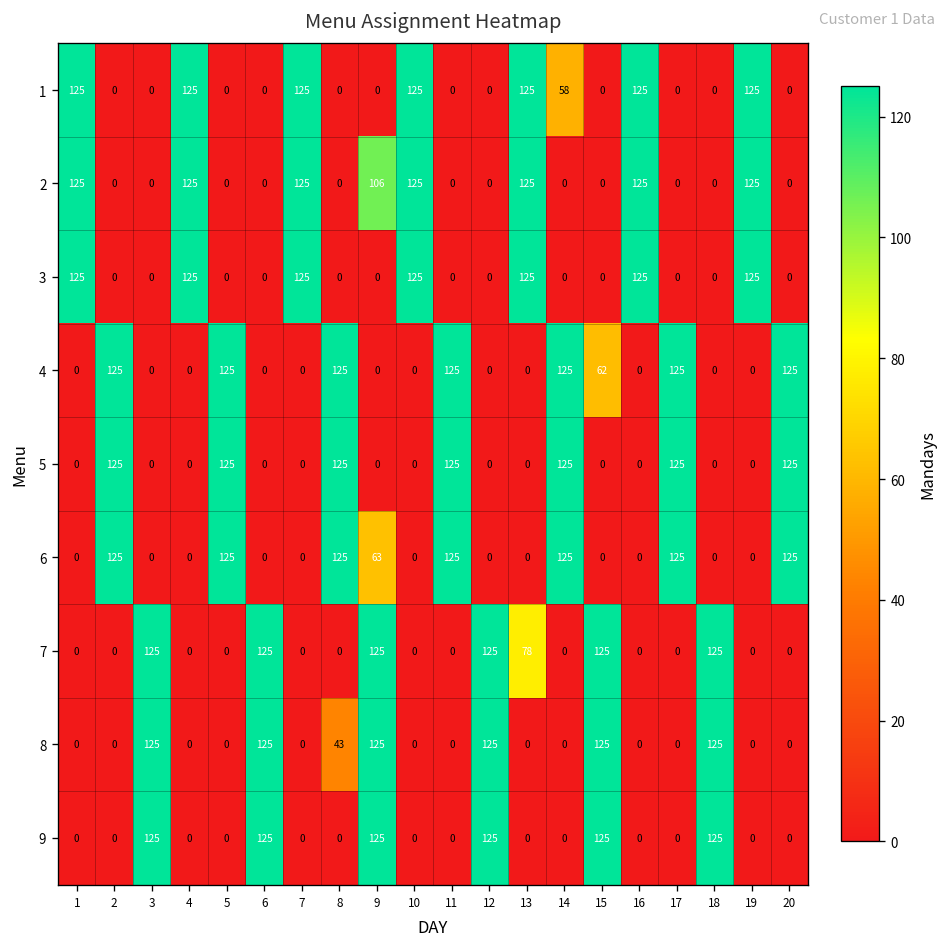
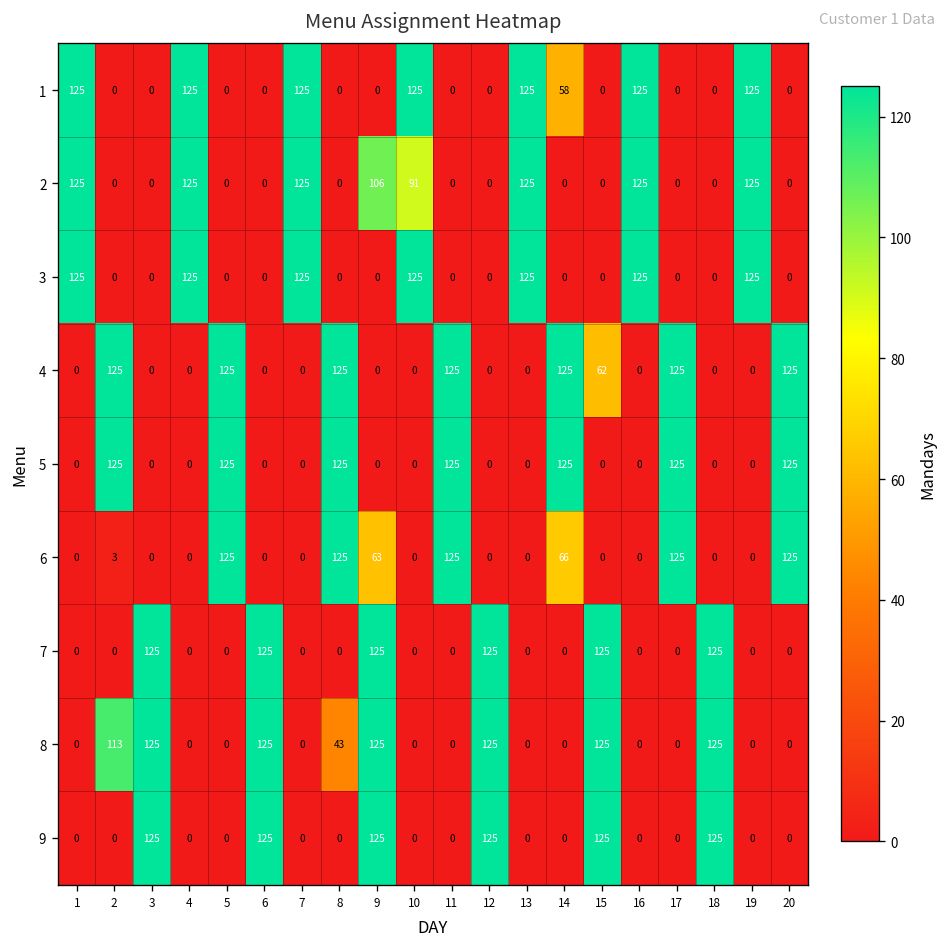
2, 10: 125 -> 91
6, 2: 125 -> 3
6, 14: 125 -> 66
7, 13: 78 -> 0
8, 2: 0 -> 113
